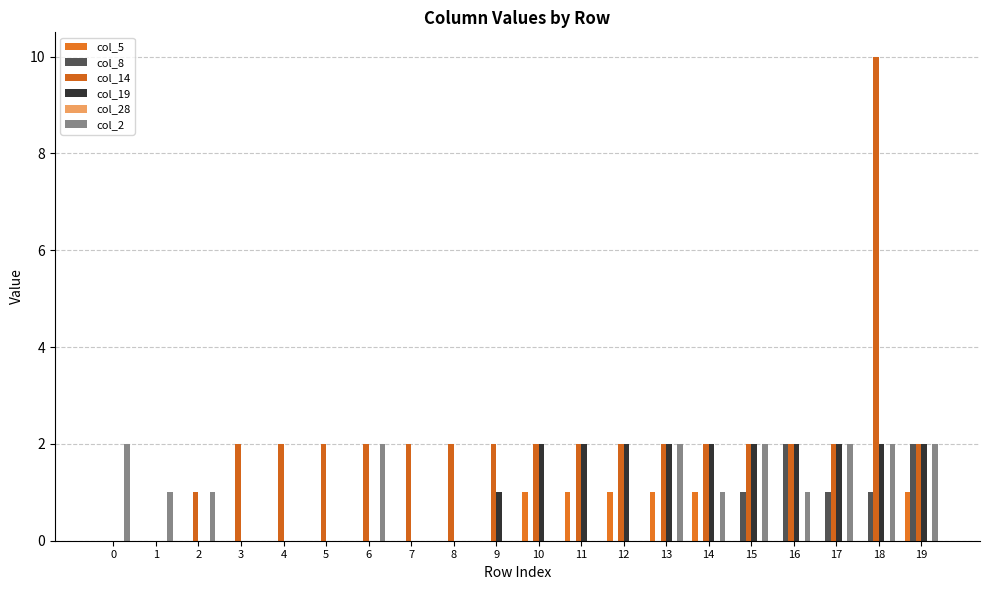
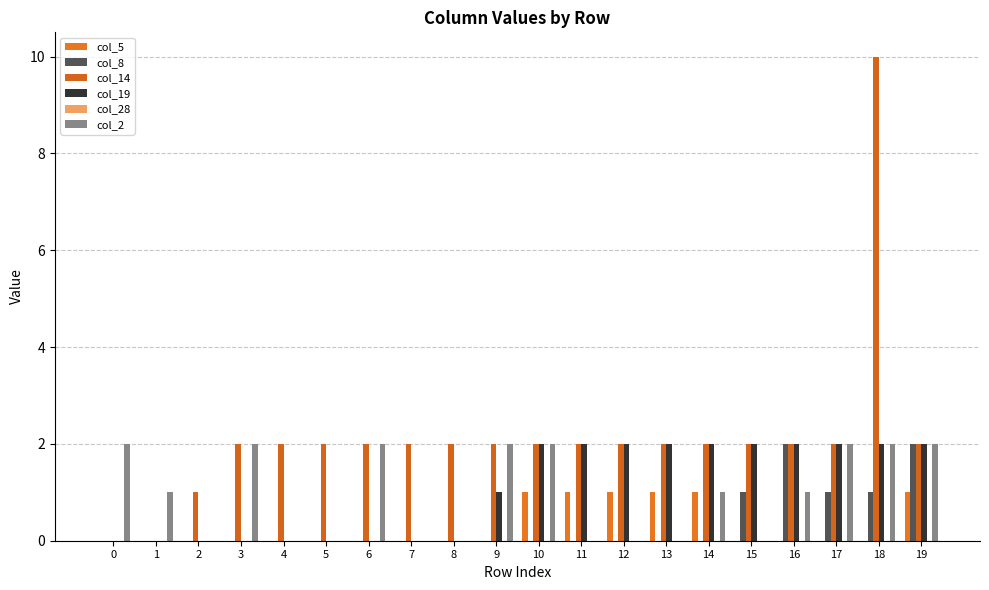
col_2, 2: 1 -> 0
col_2, 3: 0 -> 2
col_2, 9: 0 -> 2
col_2, 10: 0 -> 2
col_2, 13: 2 -> 0
col_2, 15: 2 -> 0
